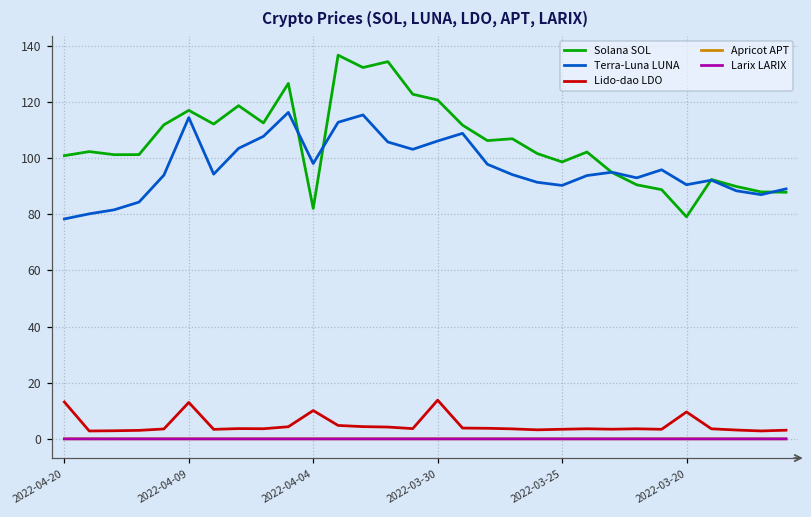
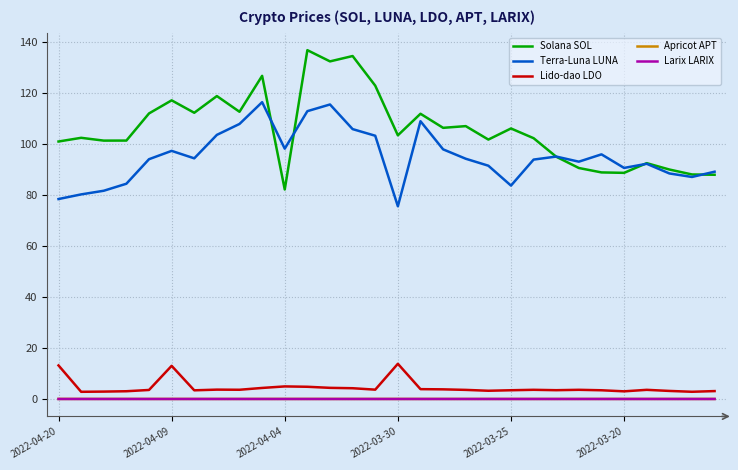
Terra-Luna LUNA, 2022-04-09: 114 -> 97
Lido-dao LDO, 2022-04-04: 10 -> 5
Solana SOL, 2022-03-30: 121 -> 103
Terra-Luna LUNA, 2022-03-30: 106 -> 76
Solana SOL, 2022-03-25: 99 -> 106
Terra-Luna LUNA, 2022-03-25: 90 -> 84
Solana SOL, 2022-03-20: 79 -> 89
Lido-dao LDO, 2022-03-20: 10 -> 3
